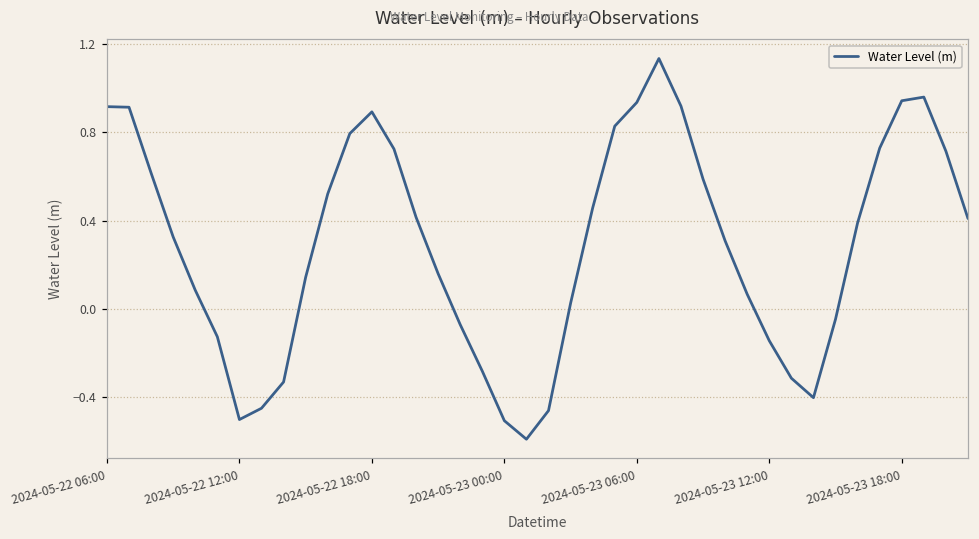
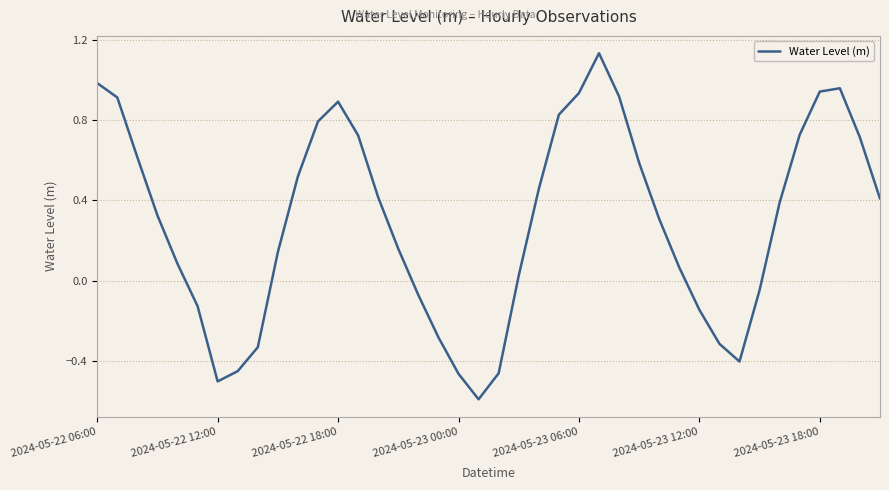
2024-05-22 06:00: 0.91 -> 0.98
2024-05-23 00:00: -0.51 -> -0.46
